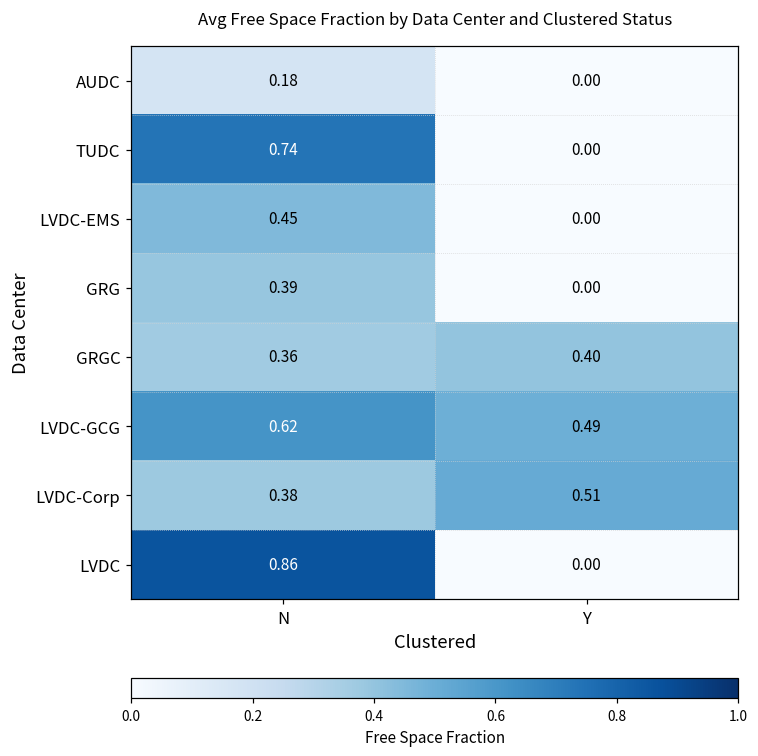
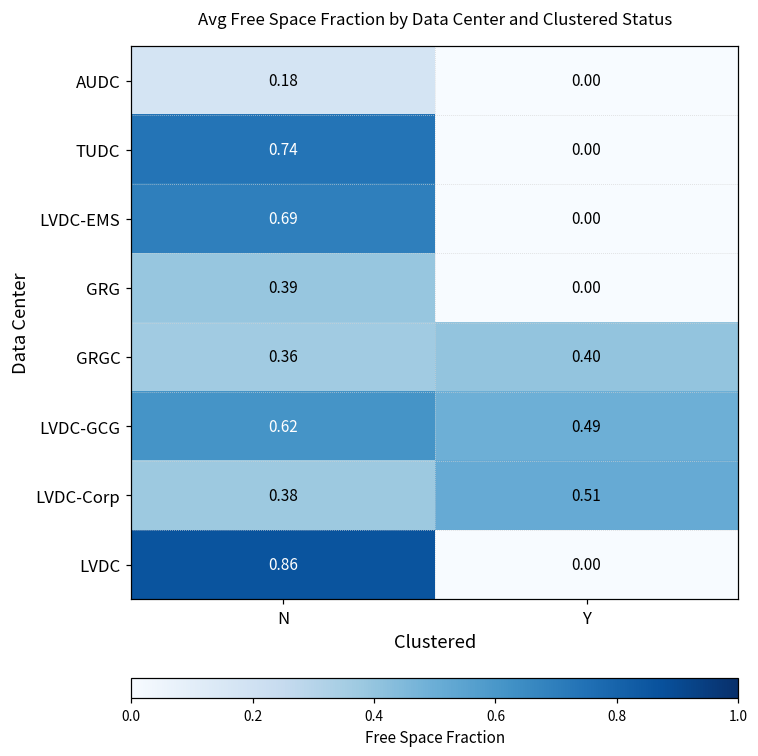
LVDC-EMS, N: 0.45 -> 0.69
